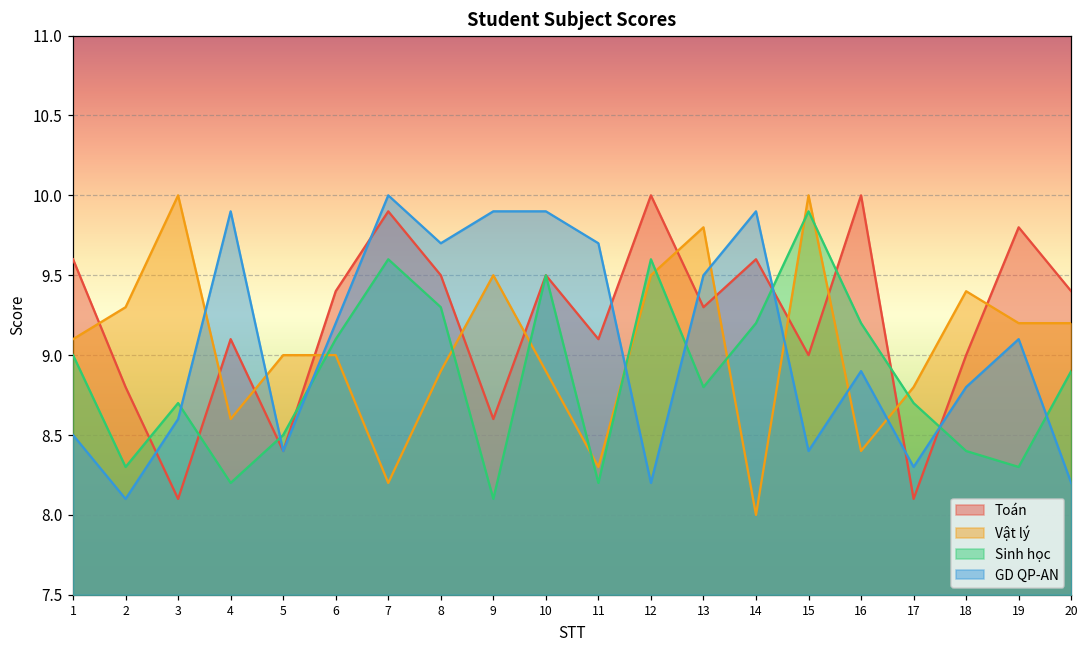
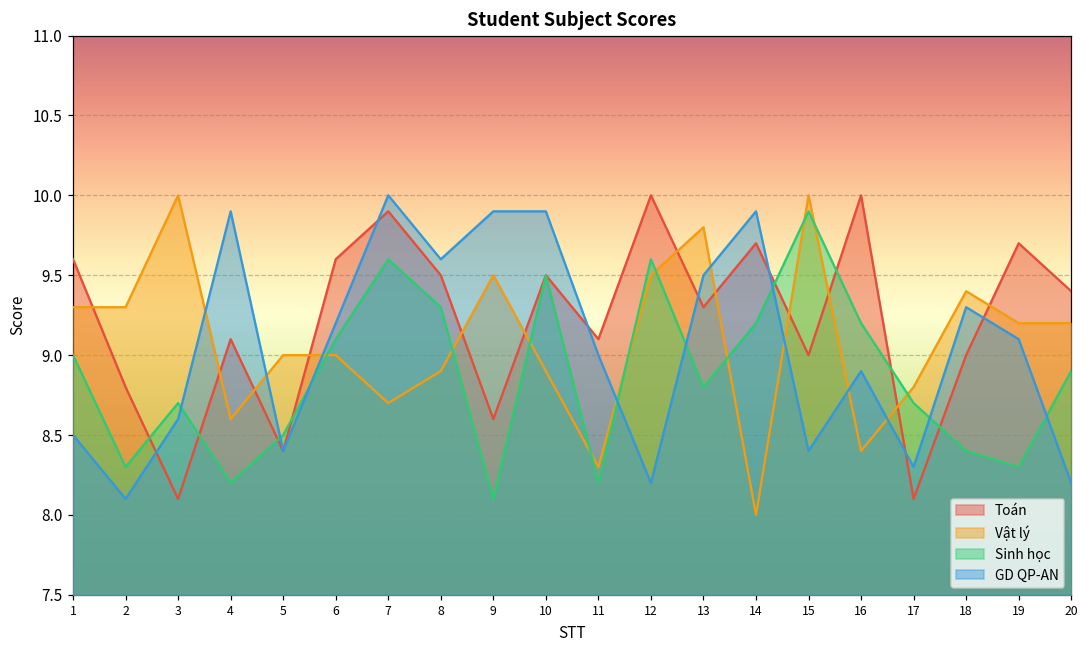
Vật lý, 1: 9.1 -> 9.3
Toán, 6: 9.4 -> 9.6
Vật lý, 7: 8.2 -> 8.7
GD QP-AN, 8: 9.7 -> 9.6
GD QP-AN, 11: 9.7 -> 9.0
Toán, 14: 9.6 -> 9.7
GD QP-AN, 18: 8.8 -> 9.3
Toán, 19: 9.8 -> 9.7
